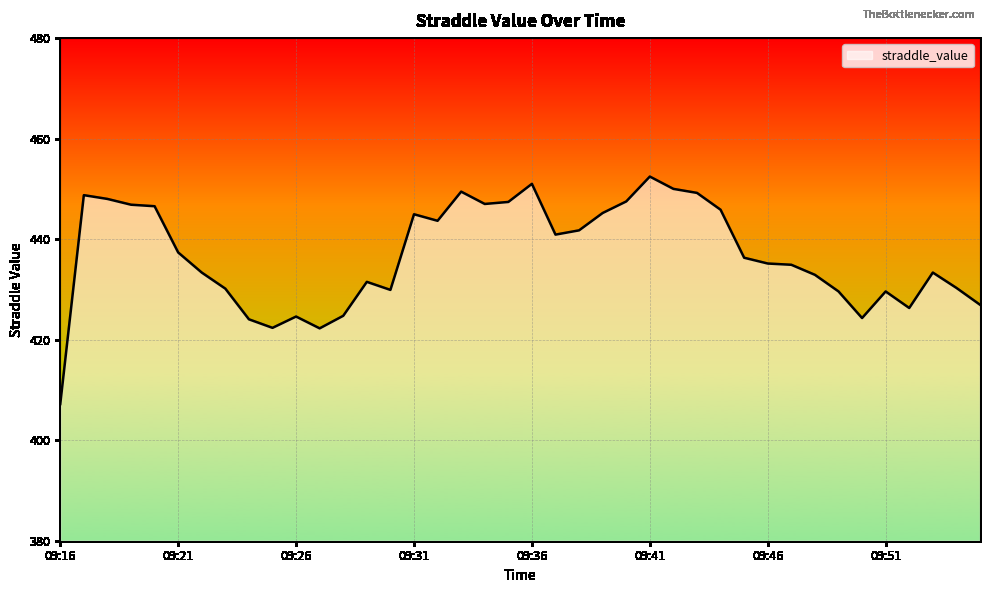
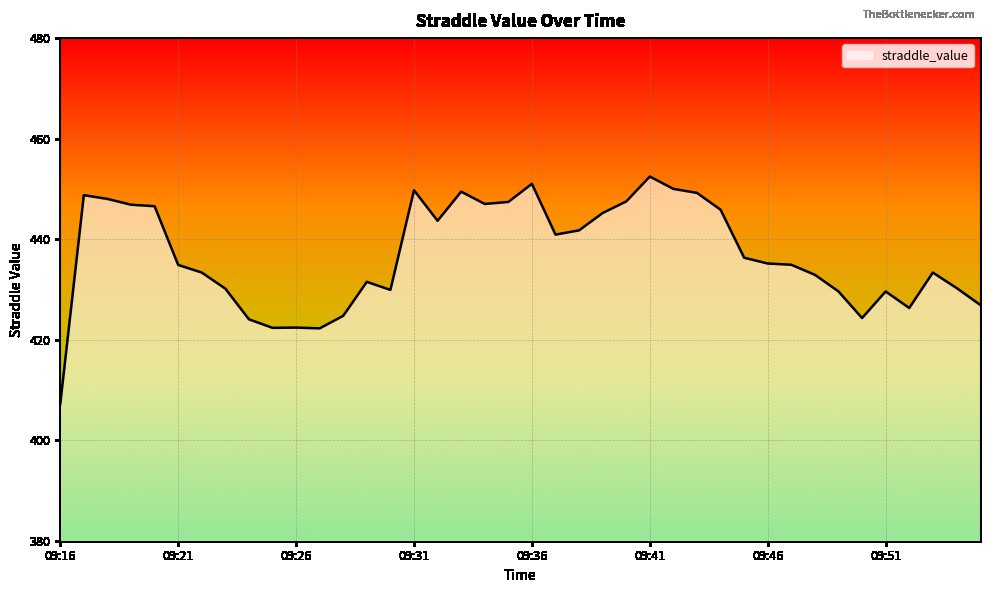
09:21: 437 -> 435
09:26: 425 -> 422
09:31: 445 -> 450
